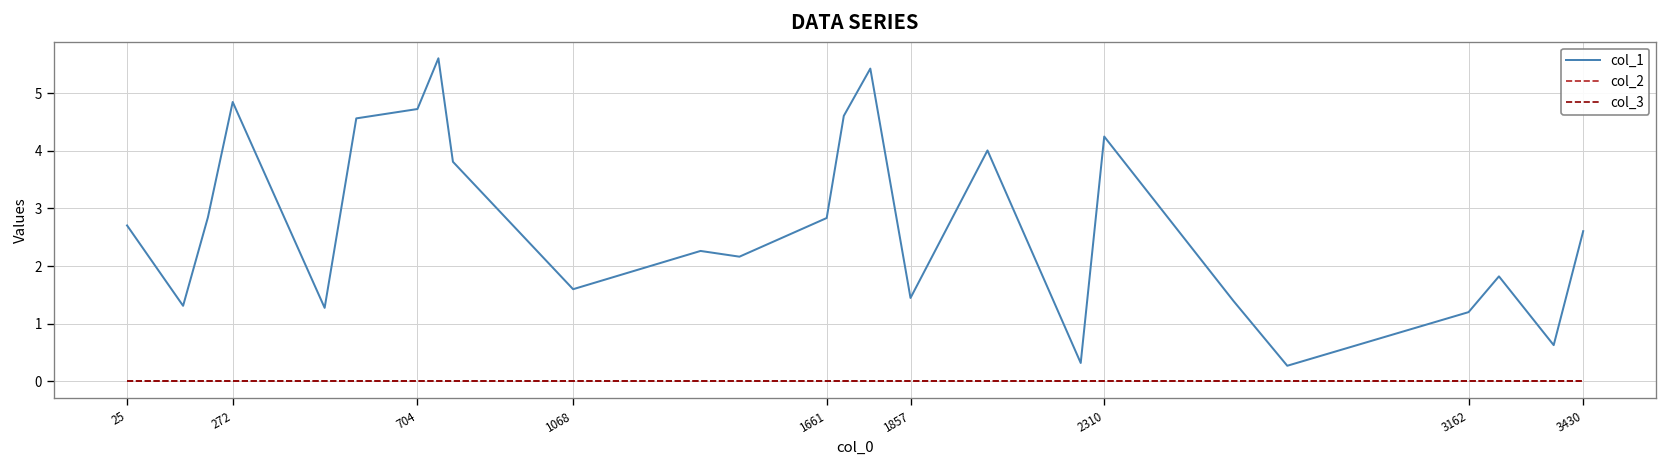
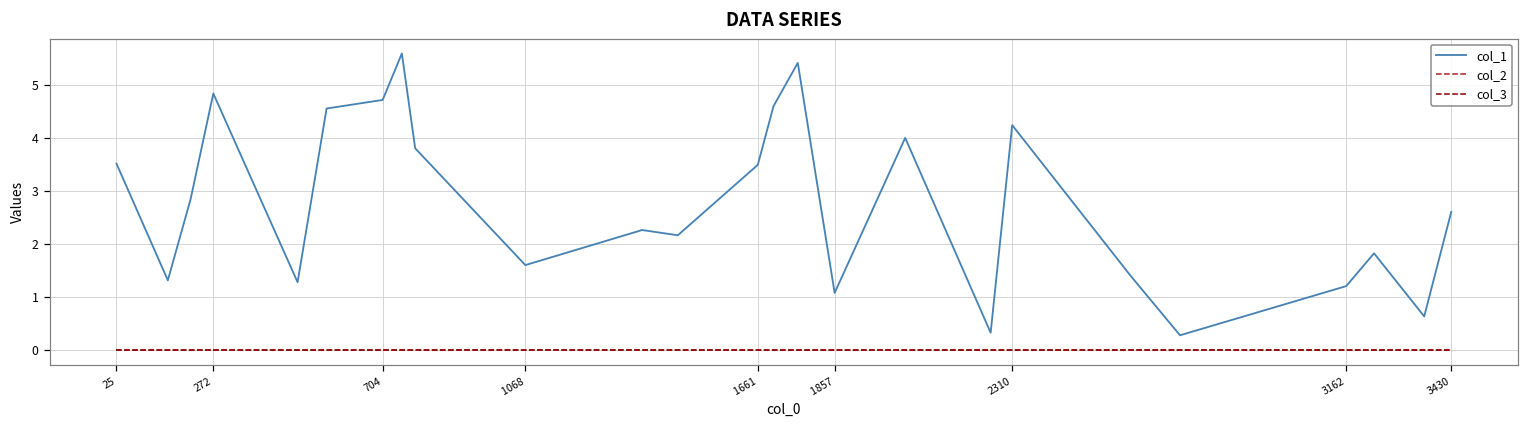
col_1, 25: 2.7 -> 3.5
col_1, 1661: 2.8 -> 3.5
col_1, 1857: 1.4 -> 1.1
